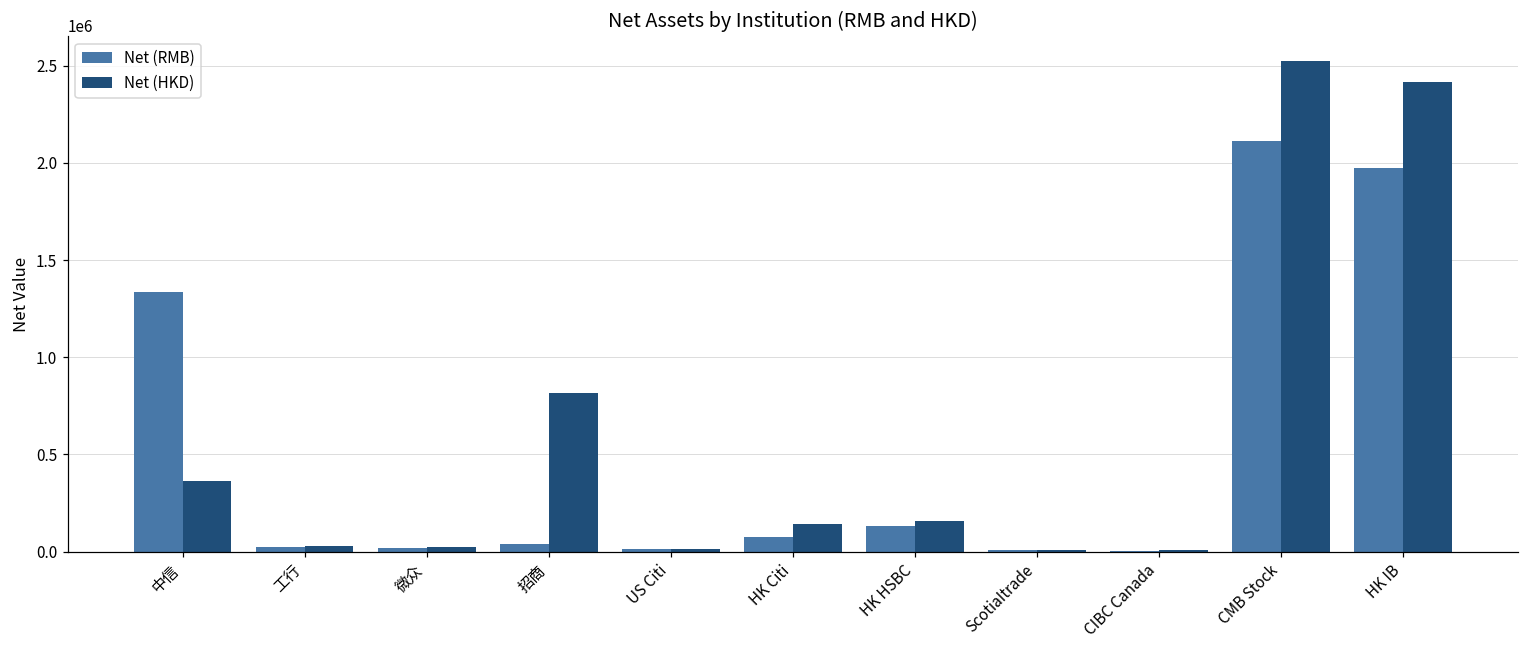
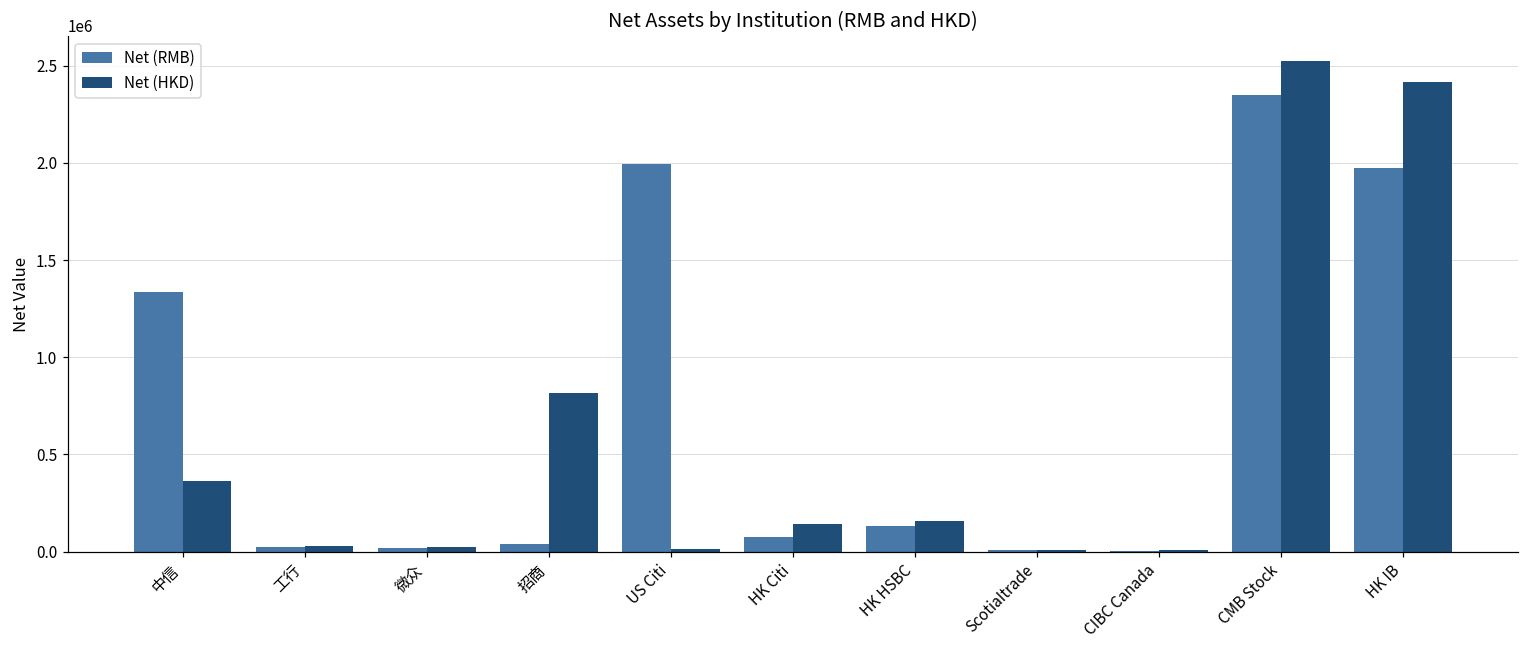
Net (RMB), US Citi: 10000 -> 1990000
Net (RMB), CMB Stock: 2120000 -> 2350000
